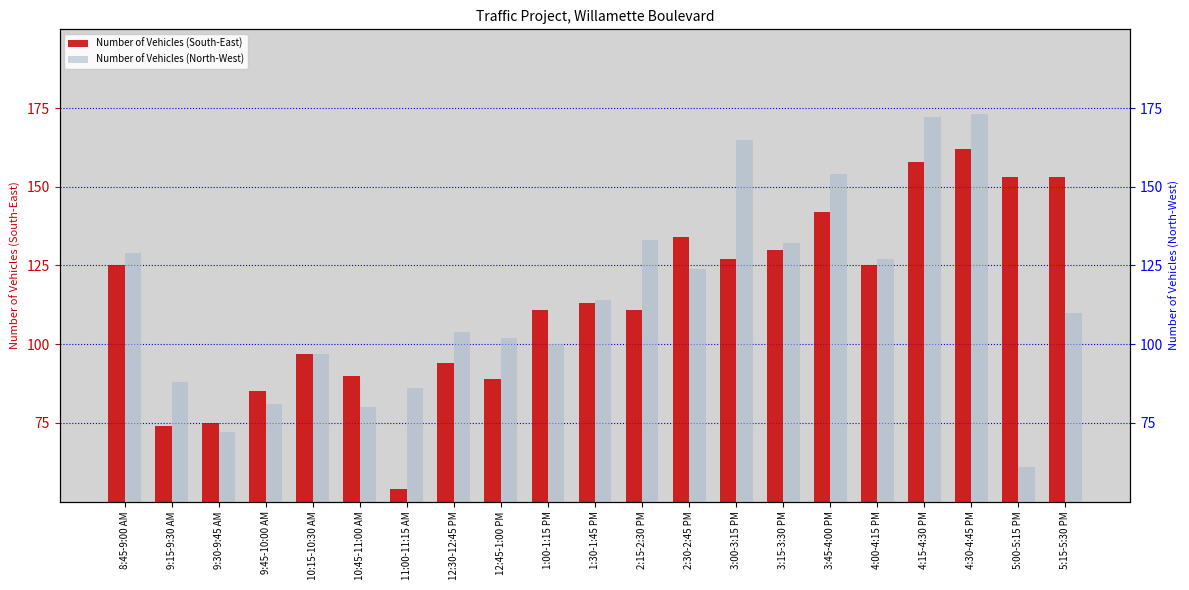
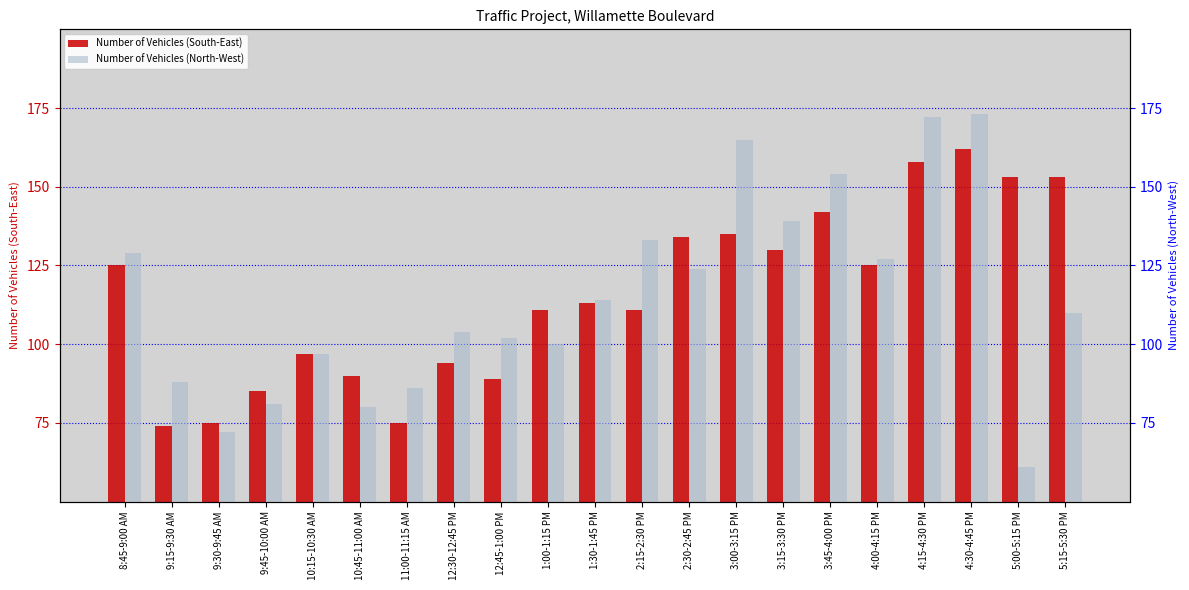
Number of Vehicles (South-East), 11:00-11:15 AM: 54 -> 75
Number of Vehicles (South-East), 3:00-3:15 PM: 127 -> 135
Number of Vehicles (North-West), 3:15-3:30 PM: 132 -> 139
